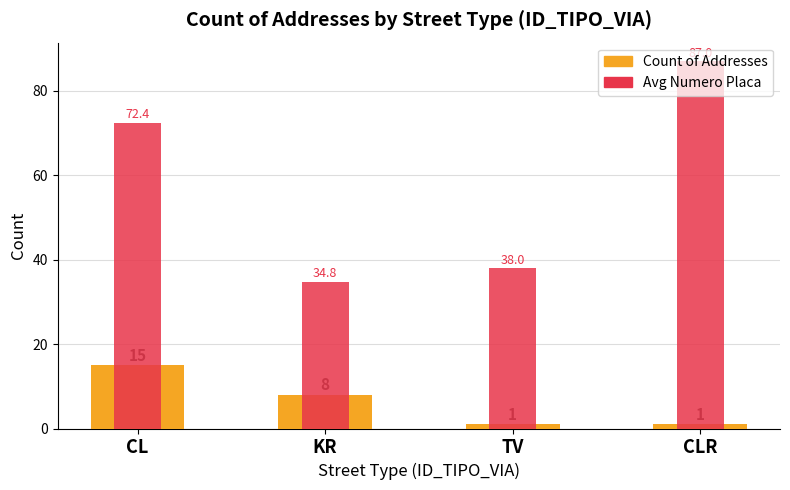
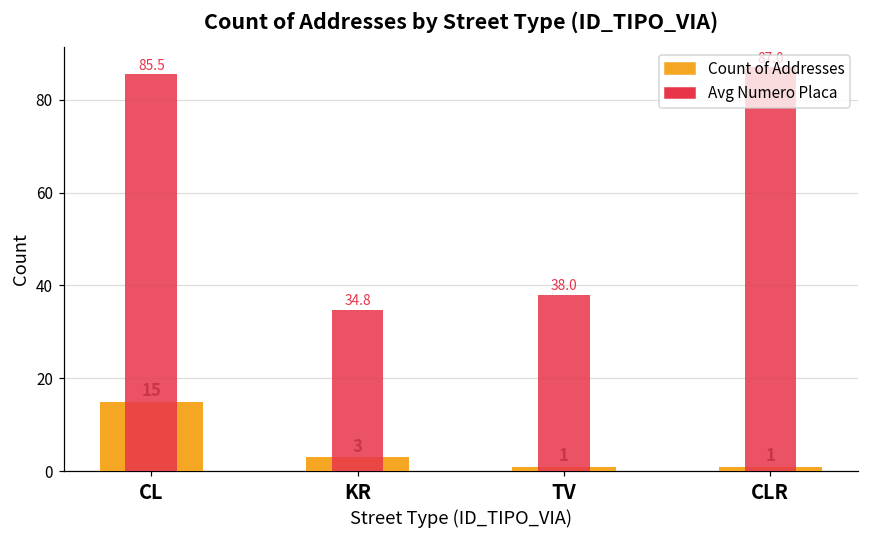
Avg Numero Placa, CL: 72.4 -> 85.5
Count of Addresses, KR: 8 -> 3
